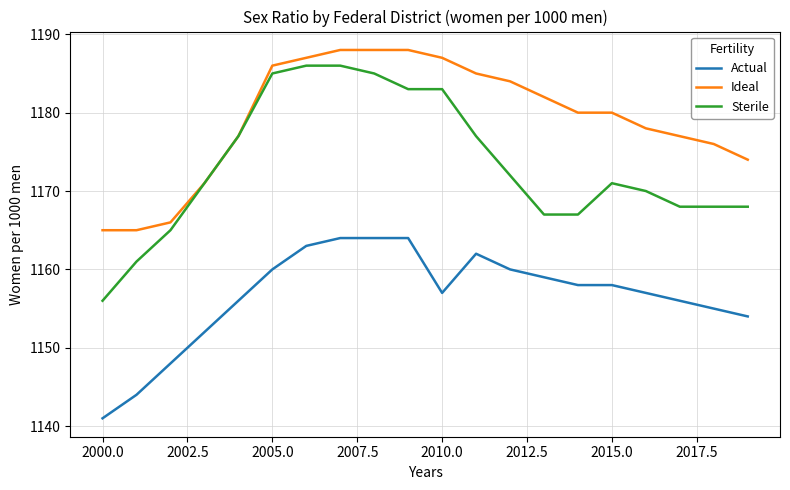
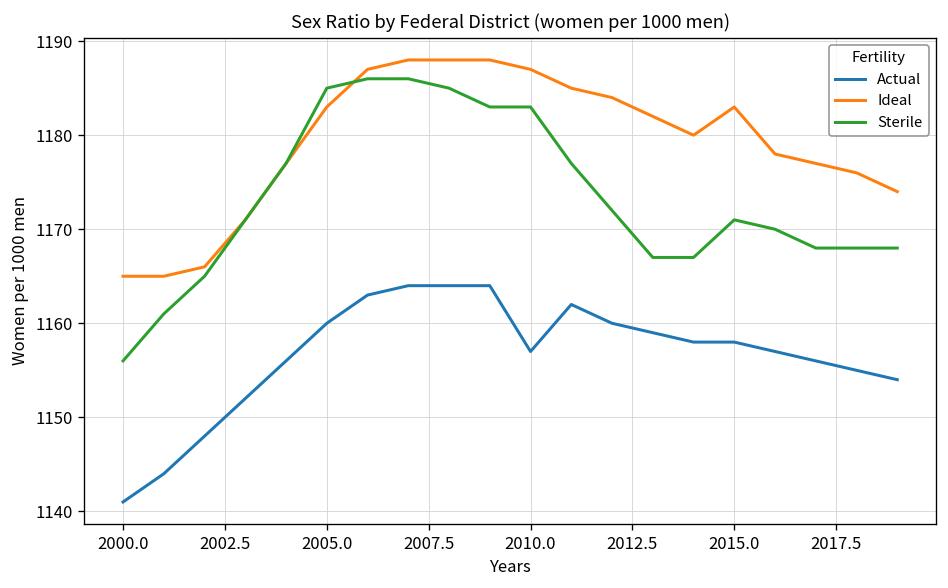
Ideal, 2005.0: 1186 -> 1183
Ideal, 2015.0: 1180 -> 1183
